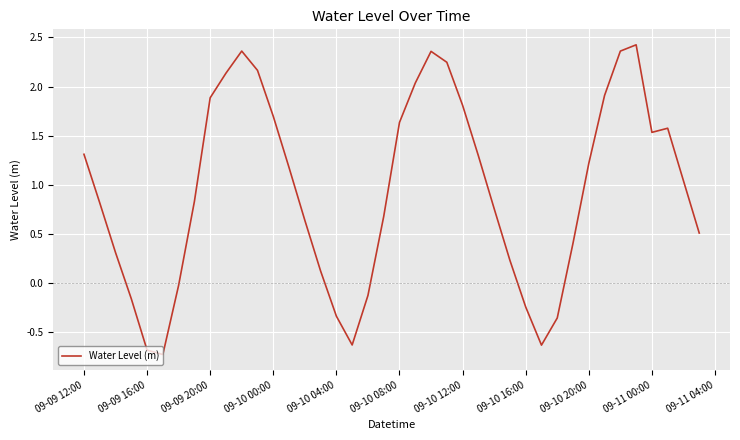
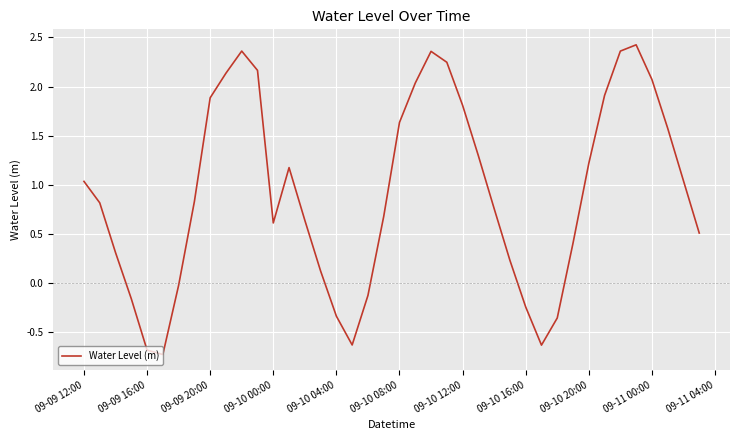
09-09 12:00: 1.3 -> 1.0
09-10 00:00: 1.7 -> 0.6
09-11 00:00: 1.5 -> 2.1
